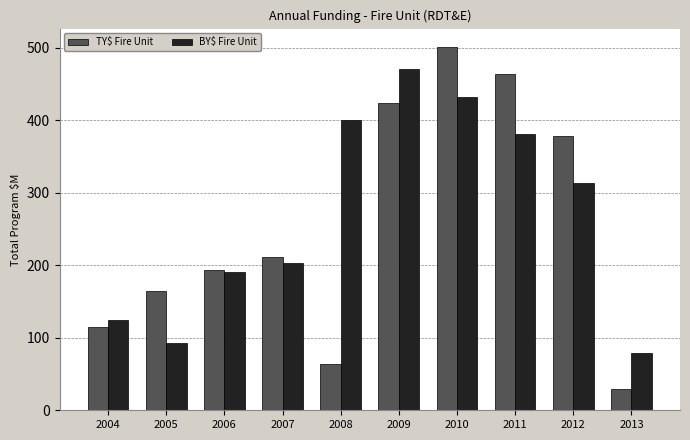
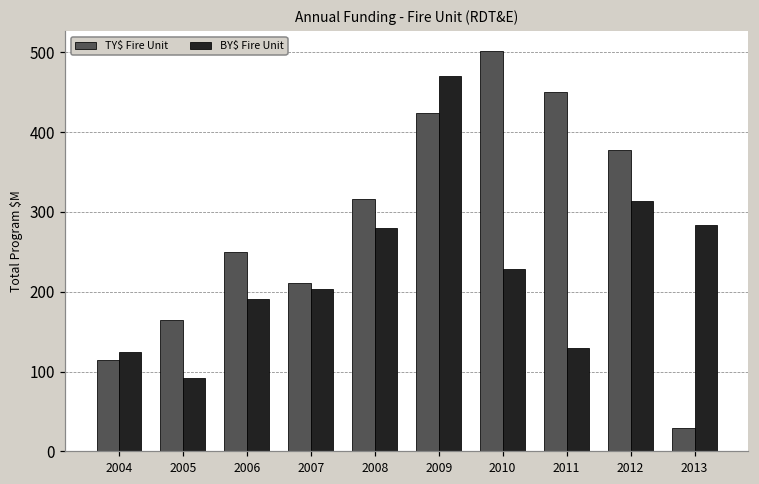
TY$ Fire Unit, 2006: 190 -> 250
TY$ Fire Unit, 2008: 60 -> 320
BY$ Fire Unit, 2008: 400 -> 280
BY$ Fire Unit, 2010: 430 -> 230
TY$ Fire Unit, 2011: 460 -> 450
BY$ Fire Unit, 2011: 380 -> 130
BY$ Fire Unit, 2013: 80 -> 280
